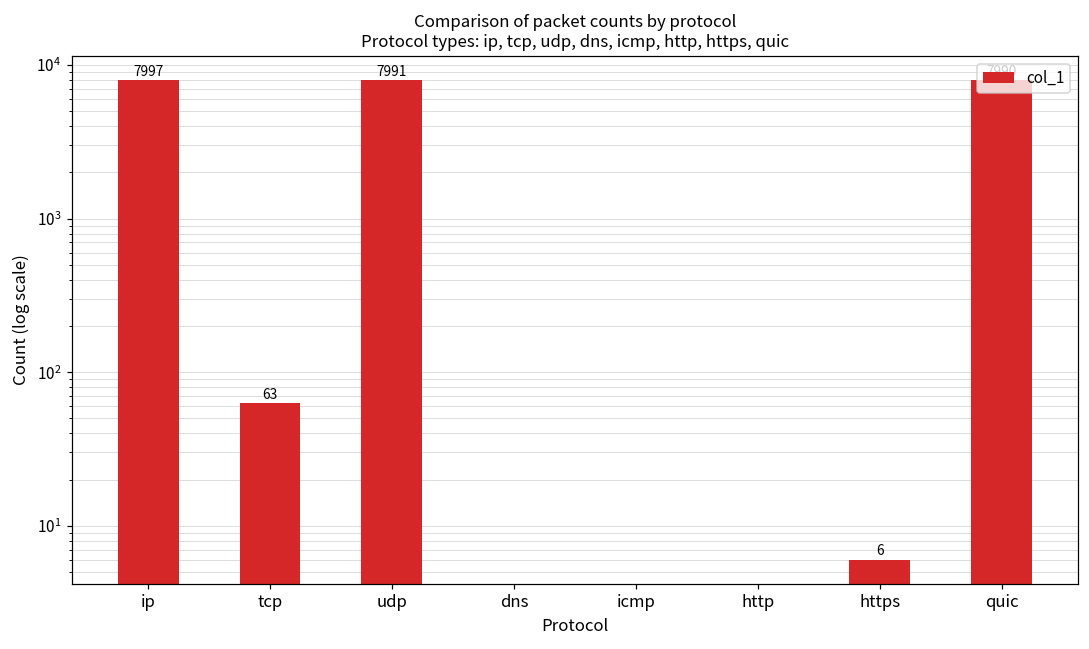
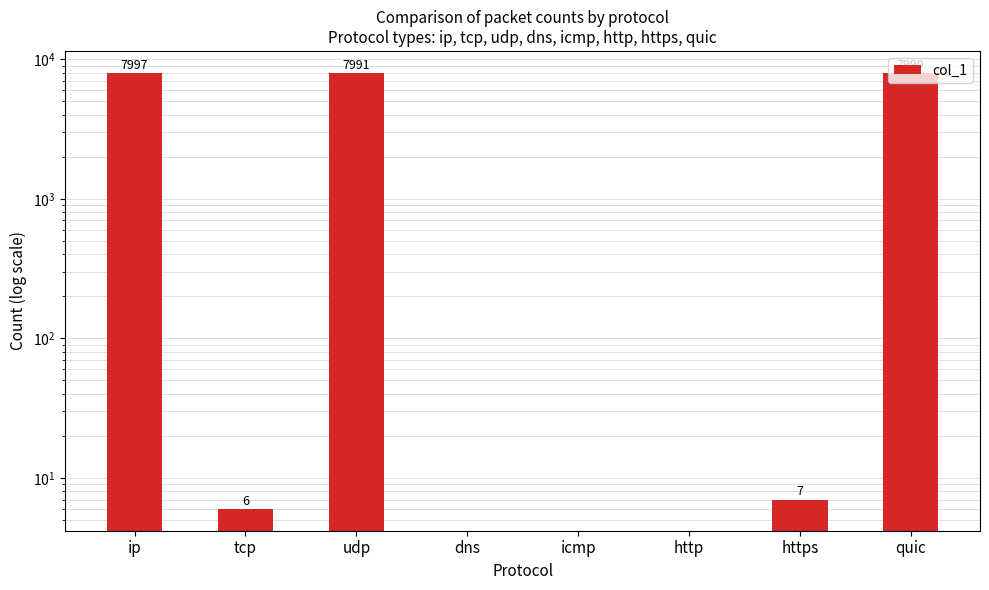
tcp: 63 -> 6
https: 6 -> 7
